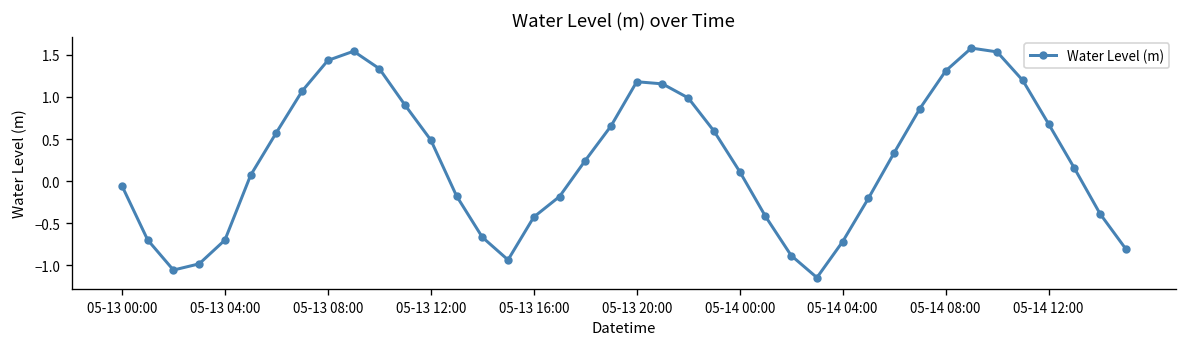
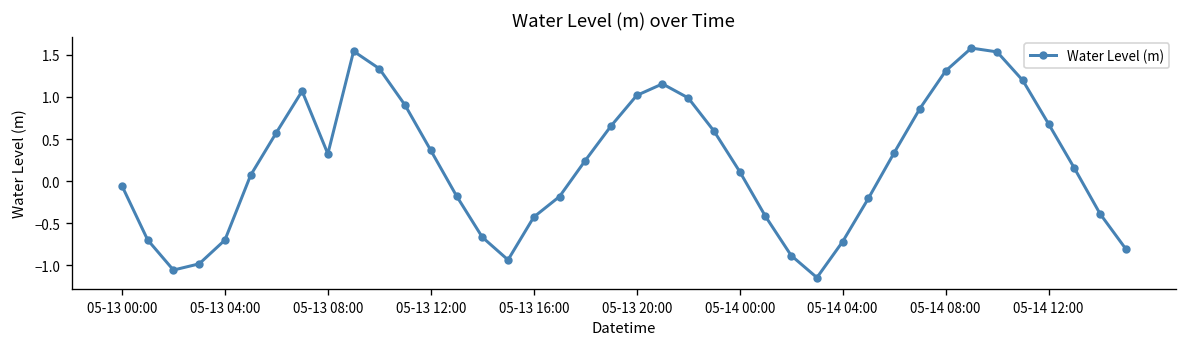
05-13 08:00: 1.4 -> 0.3
05-13 12:00: 0.5 -> 0.4
05-13 20:00: 1.2 -> 1.0
